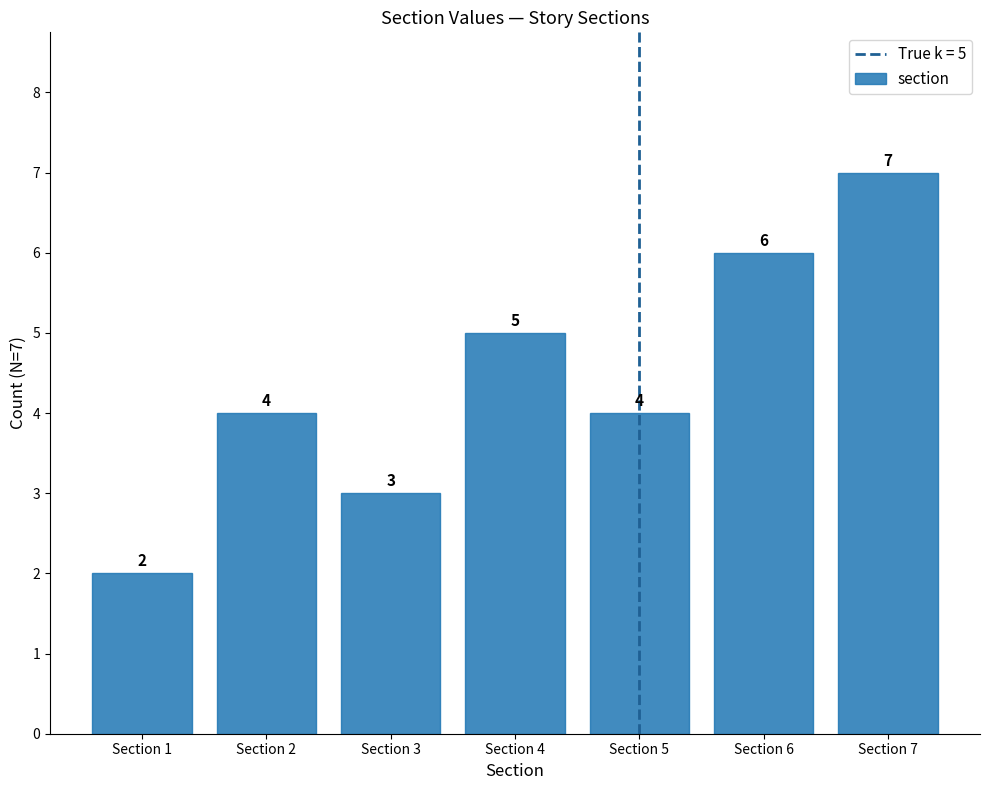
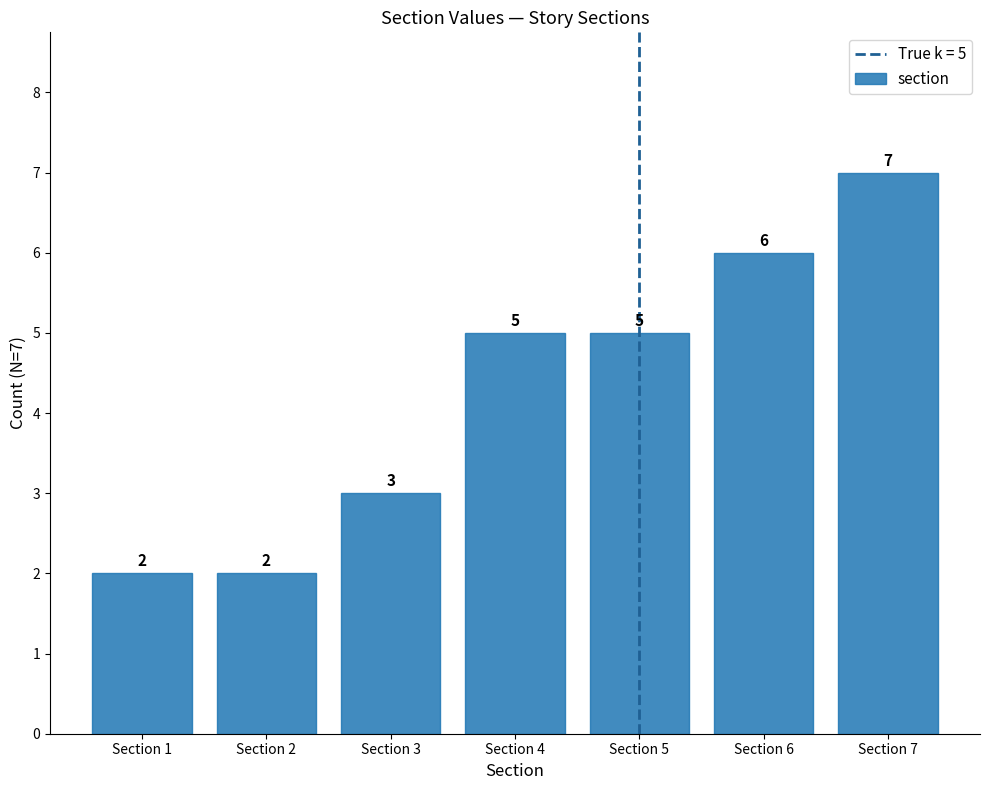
Section 2: 4 -> 2
Section 5: 4 -> 5
